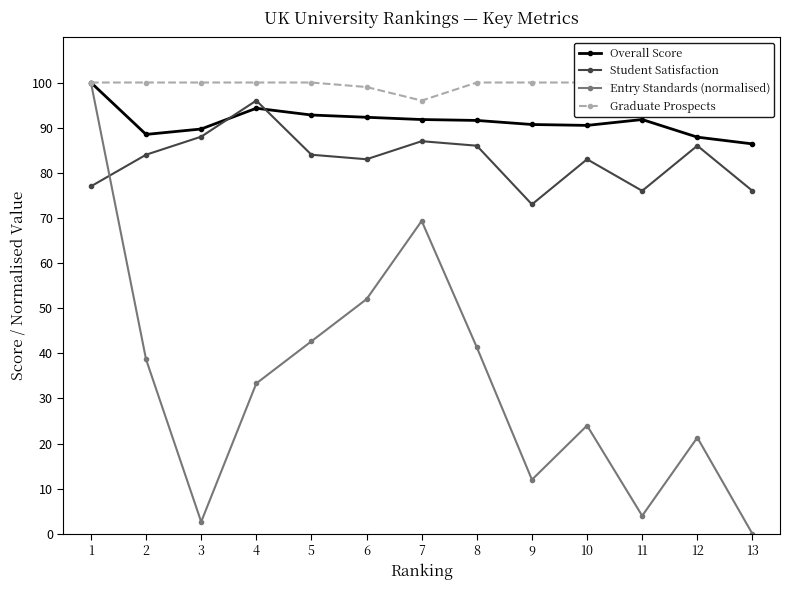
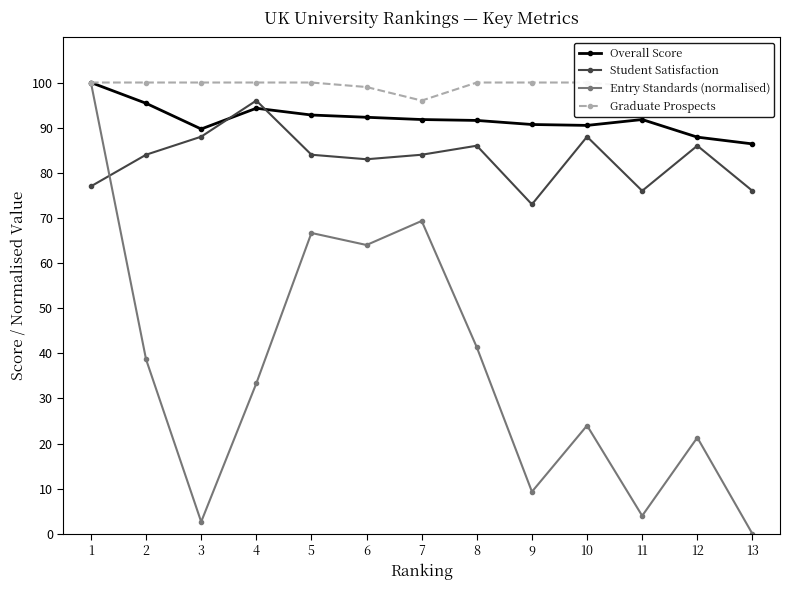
Overall Score, 2: 89 -> 95
Entry Standards (normalised), 5: 43 -> 67
Entry Standards (normalised), 6: 52 -> 64
Student Satisfaction, 7: 87 -> 84
Entry Standards (normalised), 9: 12 -> 9
Student Satisfaction, 10: 83 -> 88
